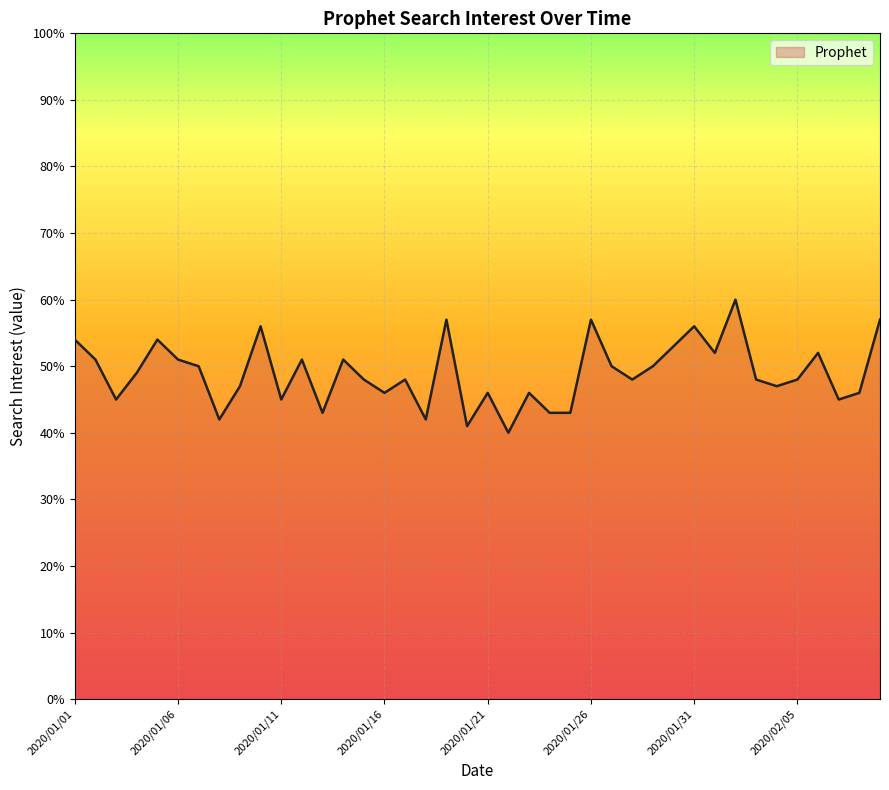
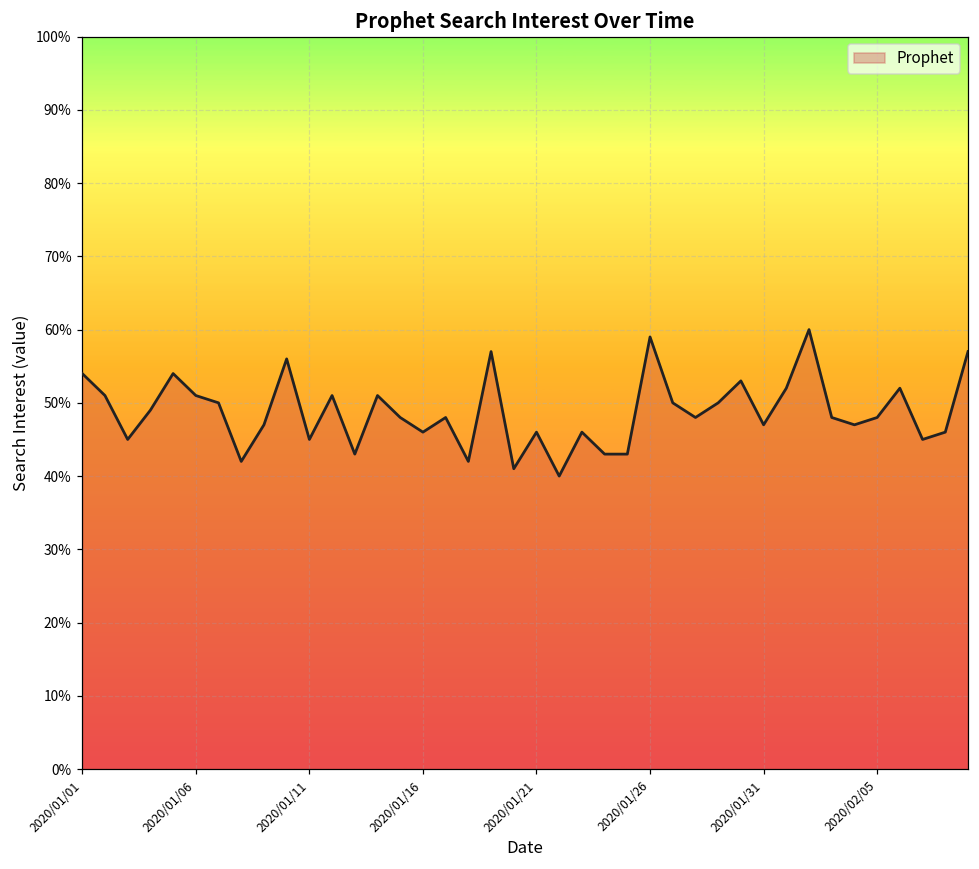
2020/01/26: 57% -> 59%
2020/01/31: 56% -> 47%
